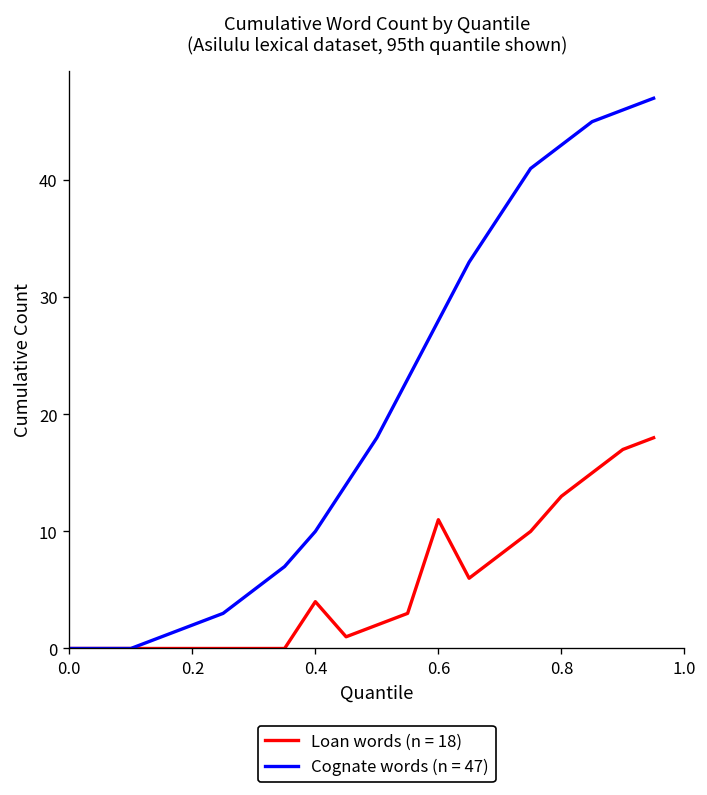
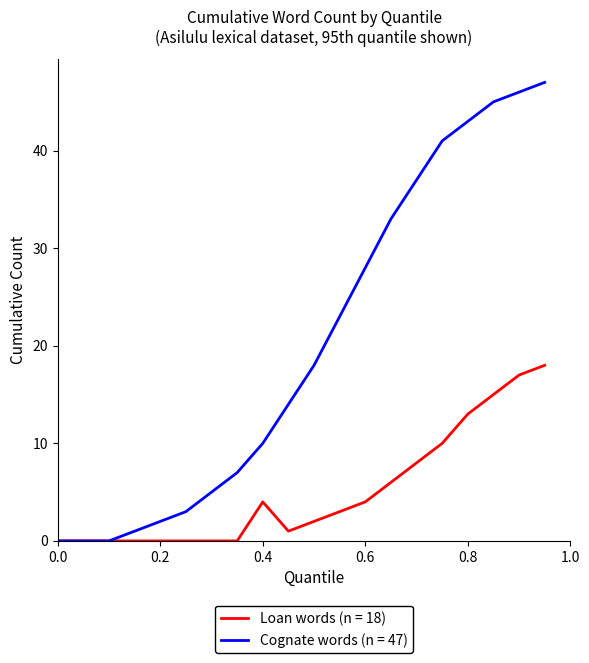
Loan words (n = 18), 0.6: 11 -> 4
